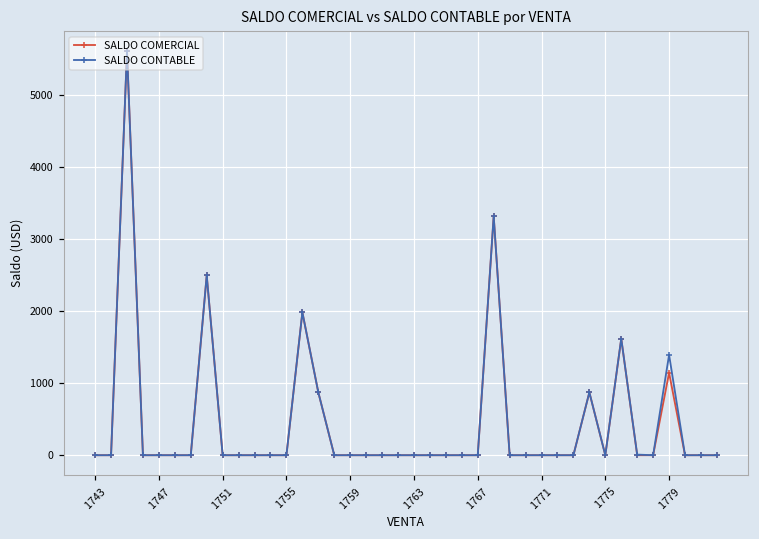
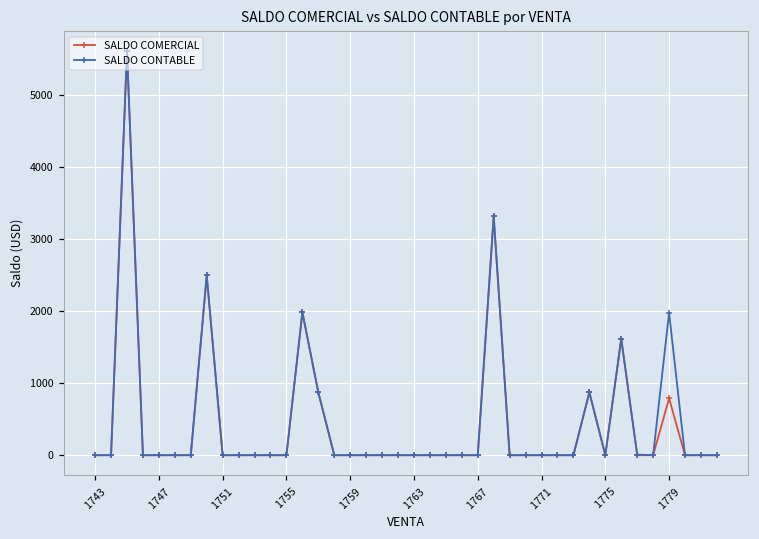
SALDO COMERCIAL, 1779: 1100 -> 800
SALDO CONTABLE, 1779: 1400 -> 2000
